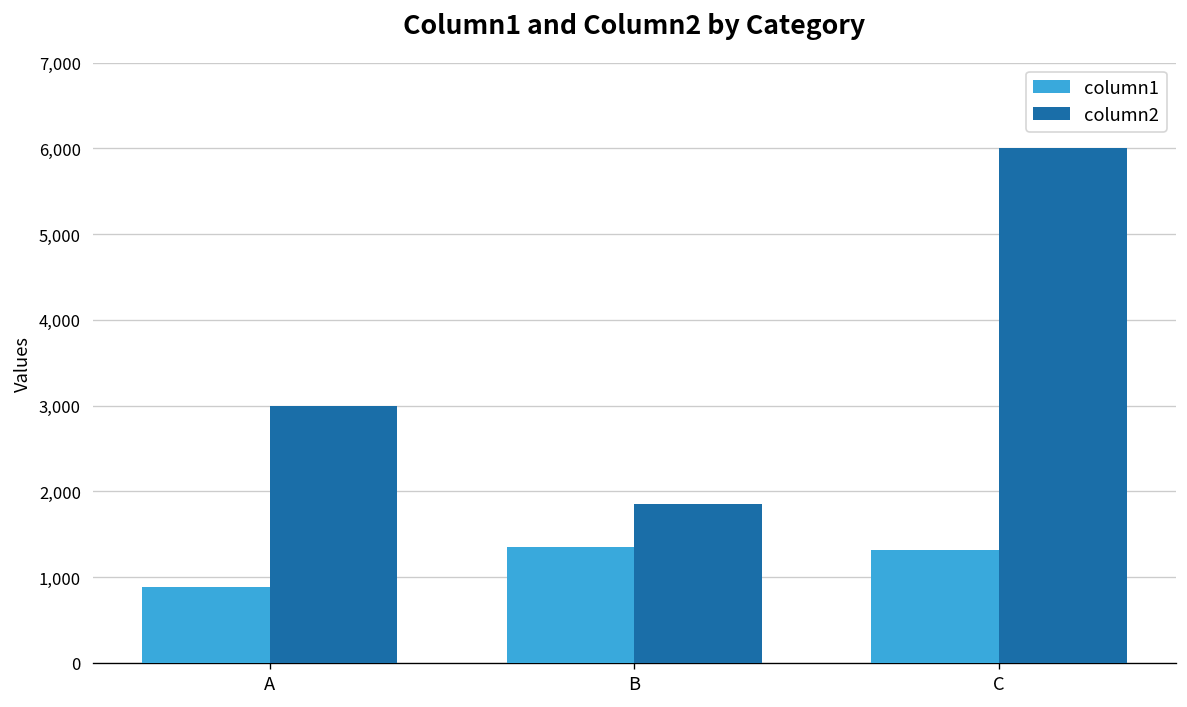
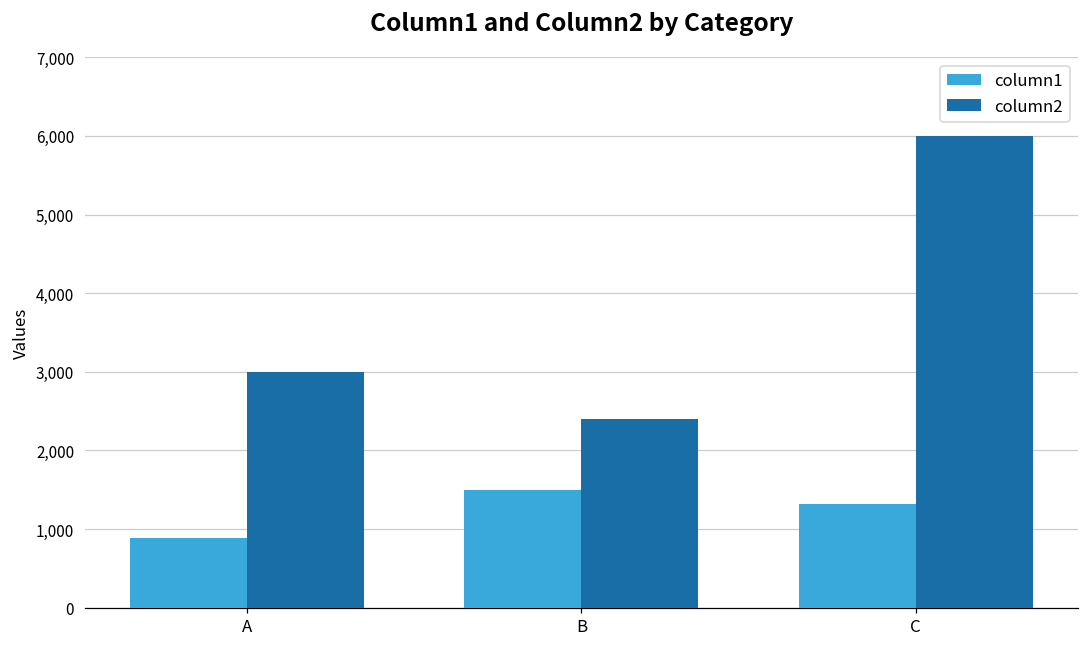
column1, B: 1,300 -> 1,500
column2, B: 1,900 -> 2,400
